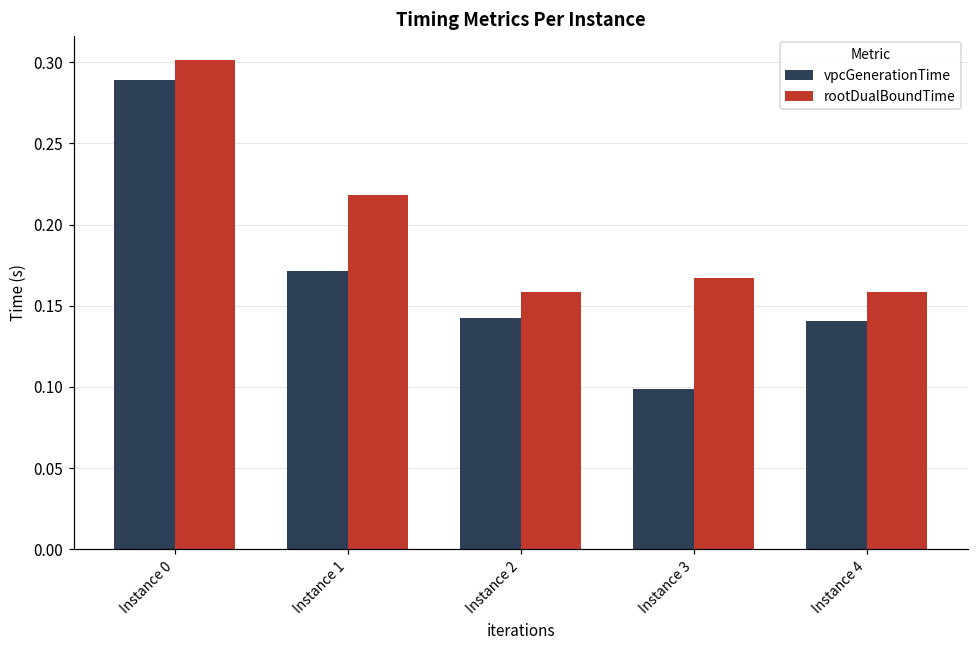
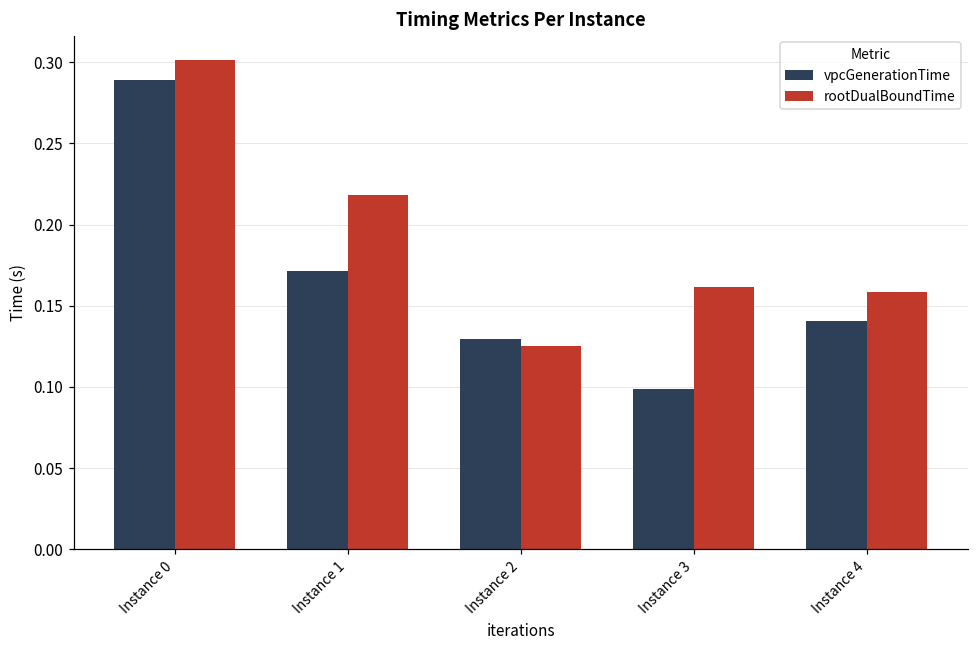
vpcGenerationTime, Instance 2: 0.142 -> 0.130
rootDualBoundTime, Instance 2: 0.159 -> 0.125
rootDualBoundTime, Instance 3: 0.167 -> 0.161
